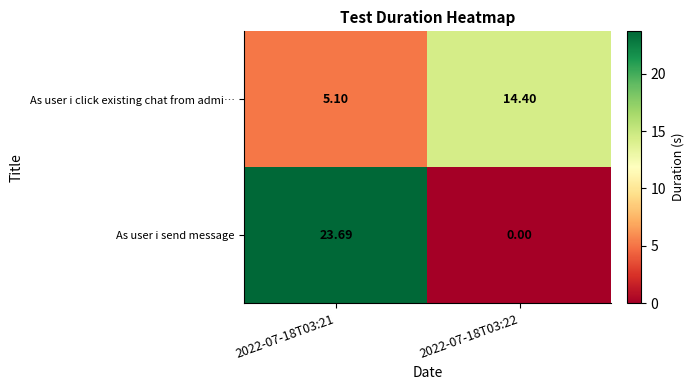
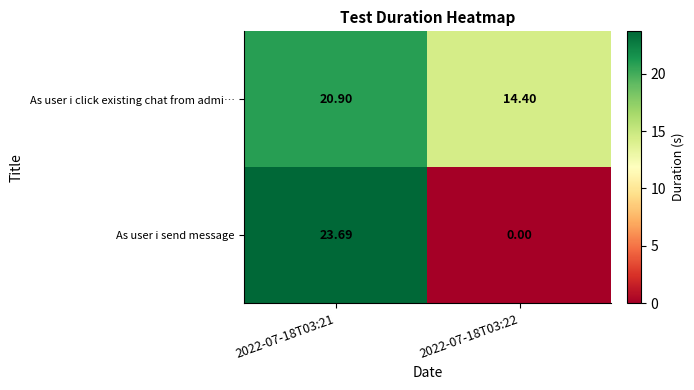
As user i click existing chat from admi…, 2022-07-18T03:21: 5.10 -> 20.90
